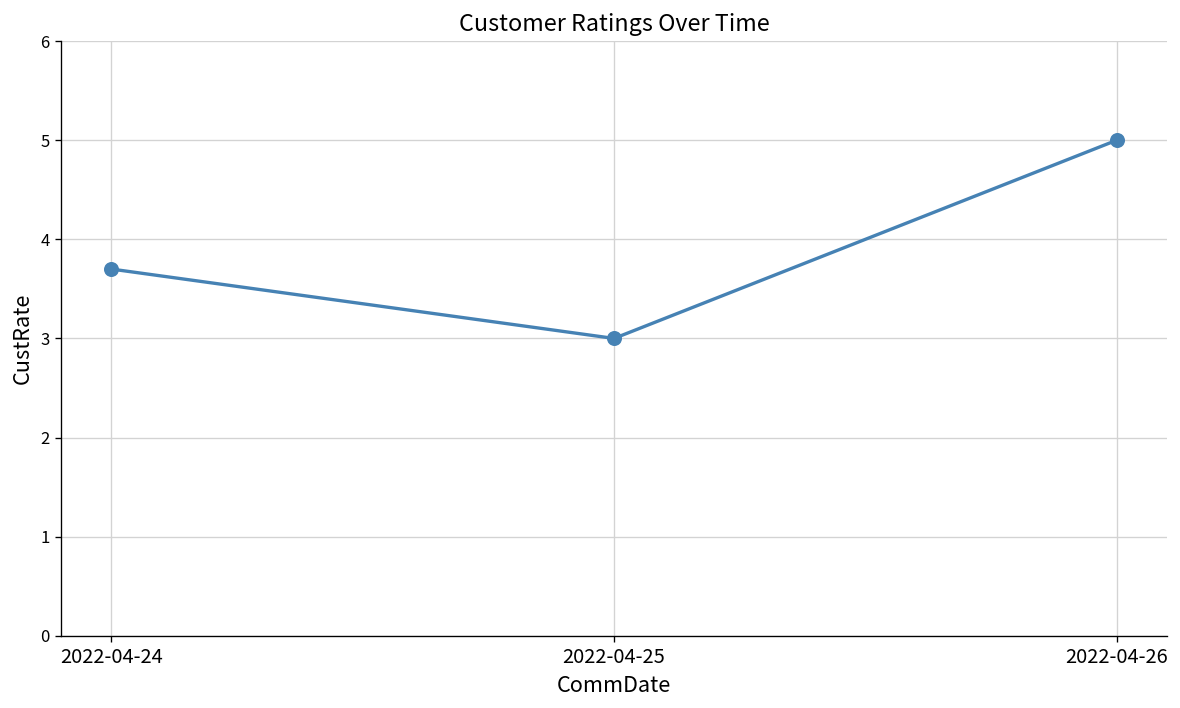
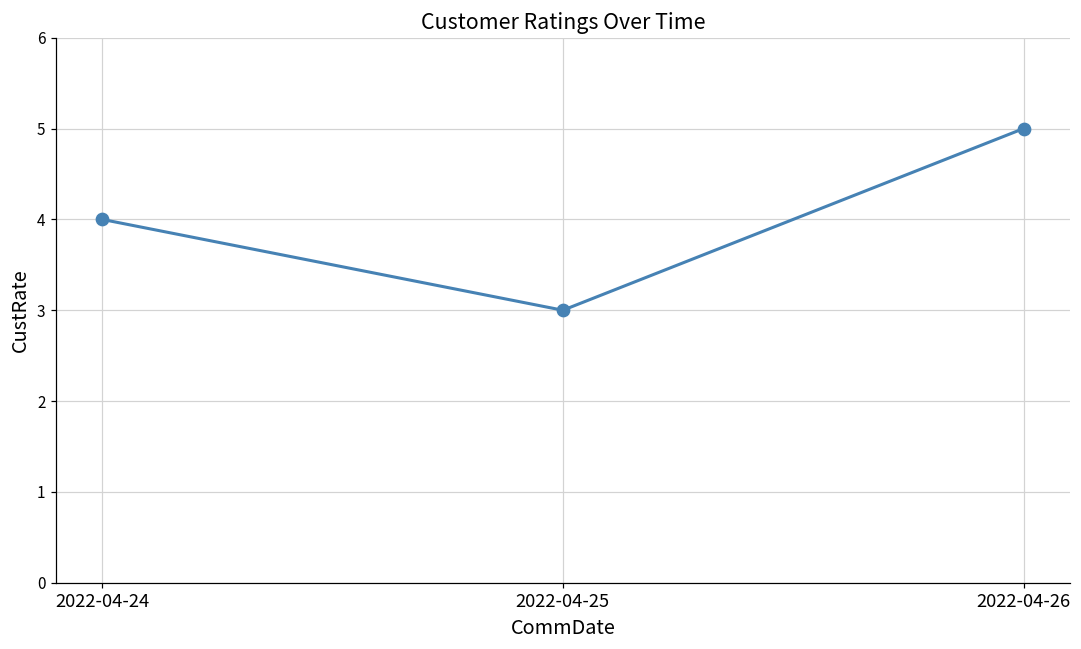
2022-04-24: 3.7 -> 4.0
